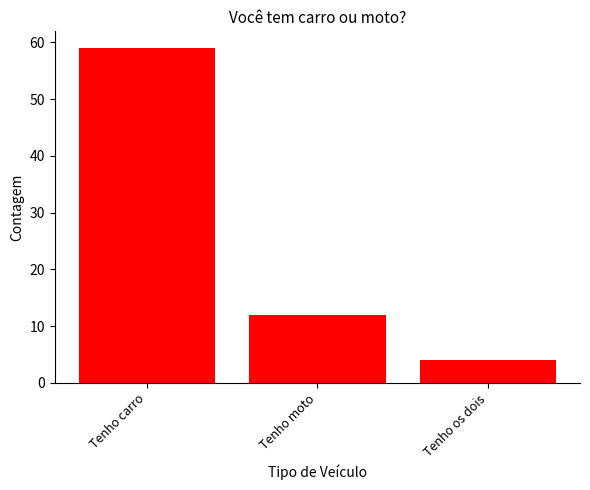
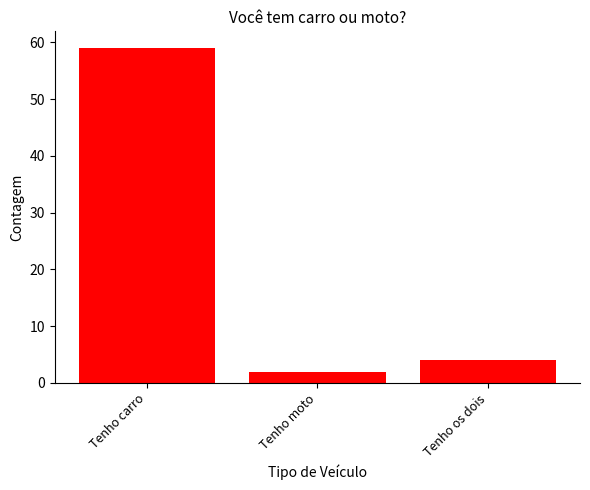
Tenho moto: 12 -> 2
